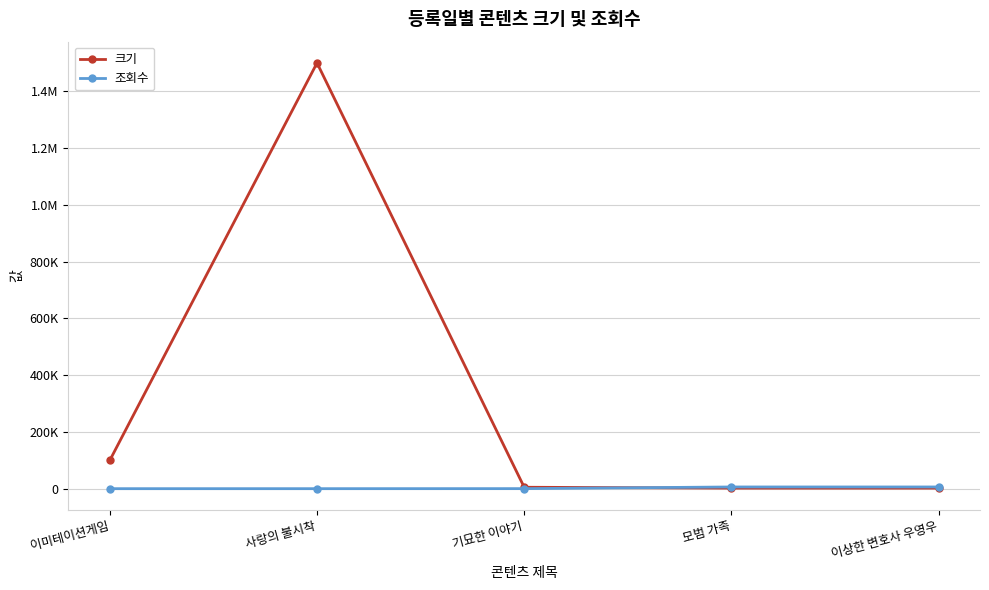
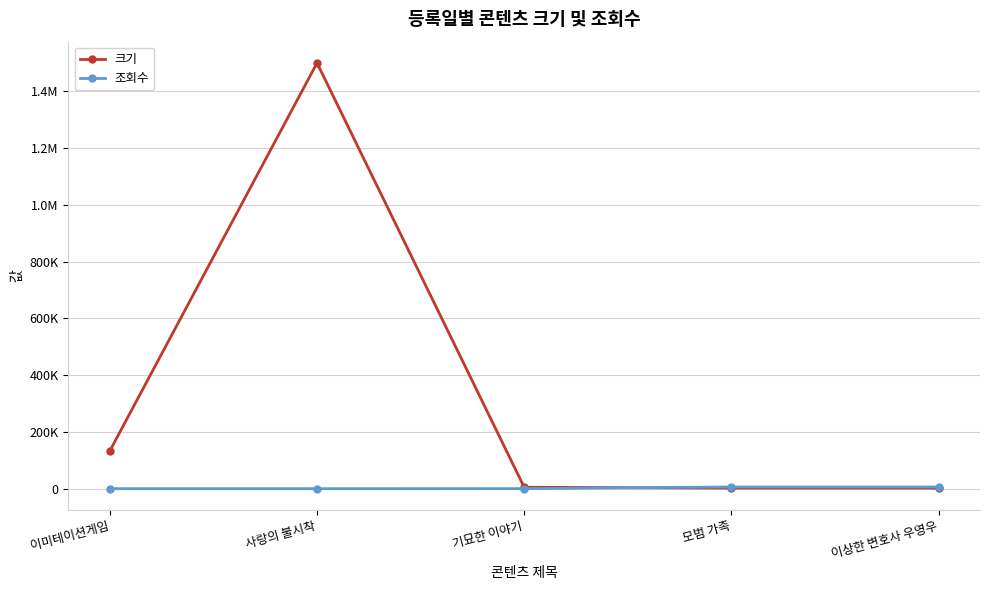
크기, 이미테이션게임: 100000 -> 130000
